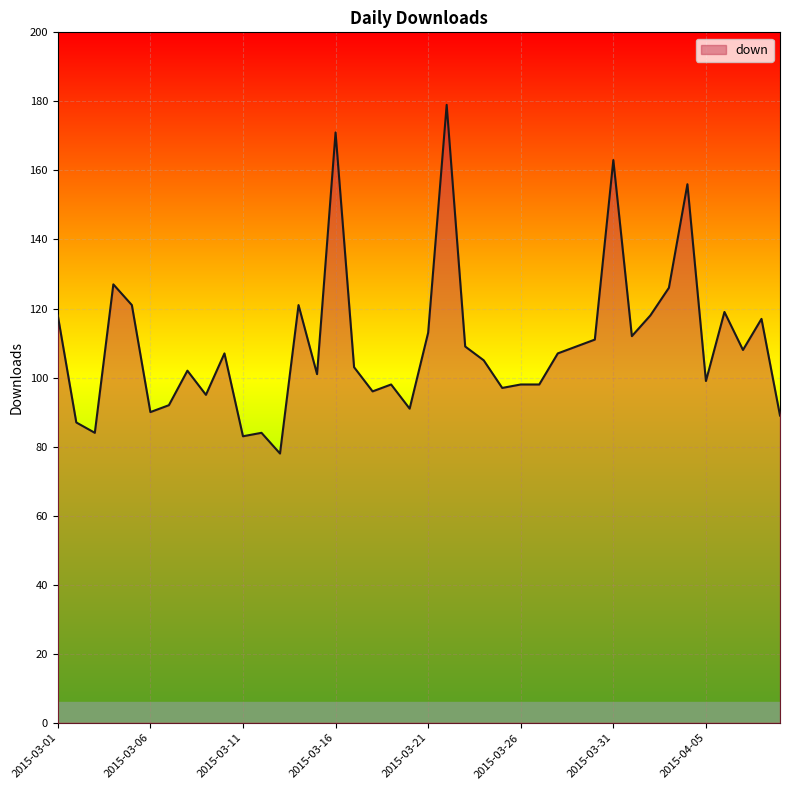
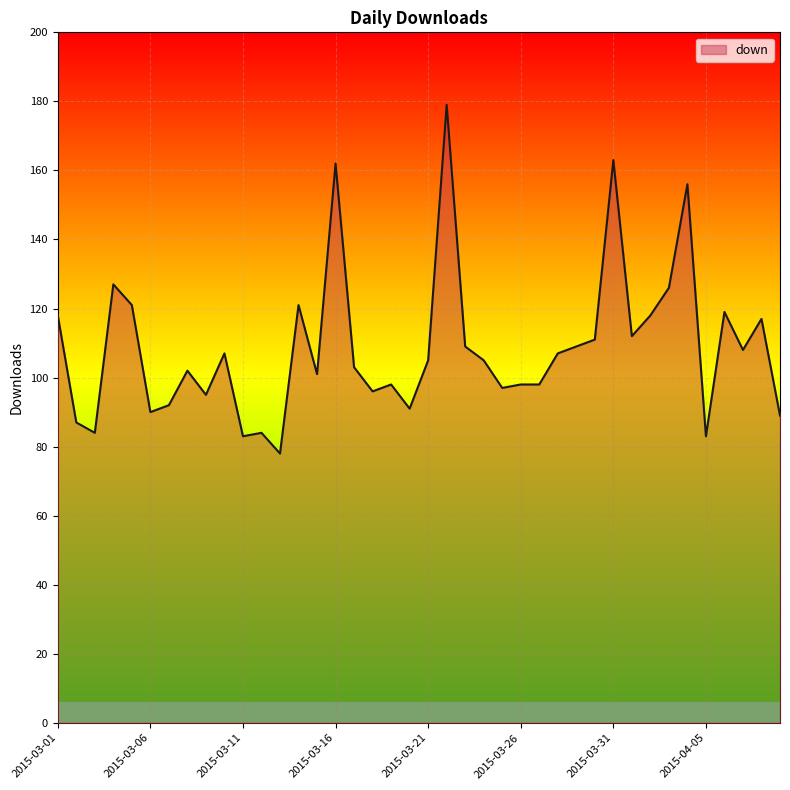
2015-03-16: 171 -> 162
2015-03-21: 113 -> 105
2015-04-05: 99 -> 83
